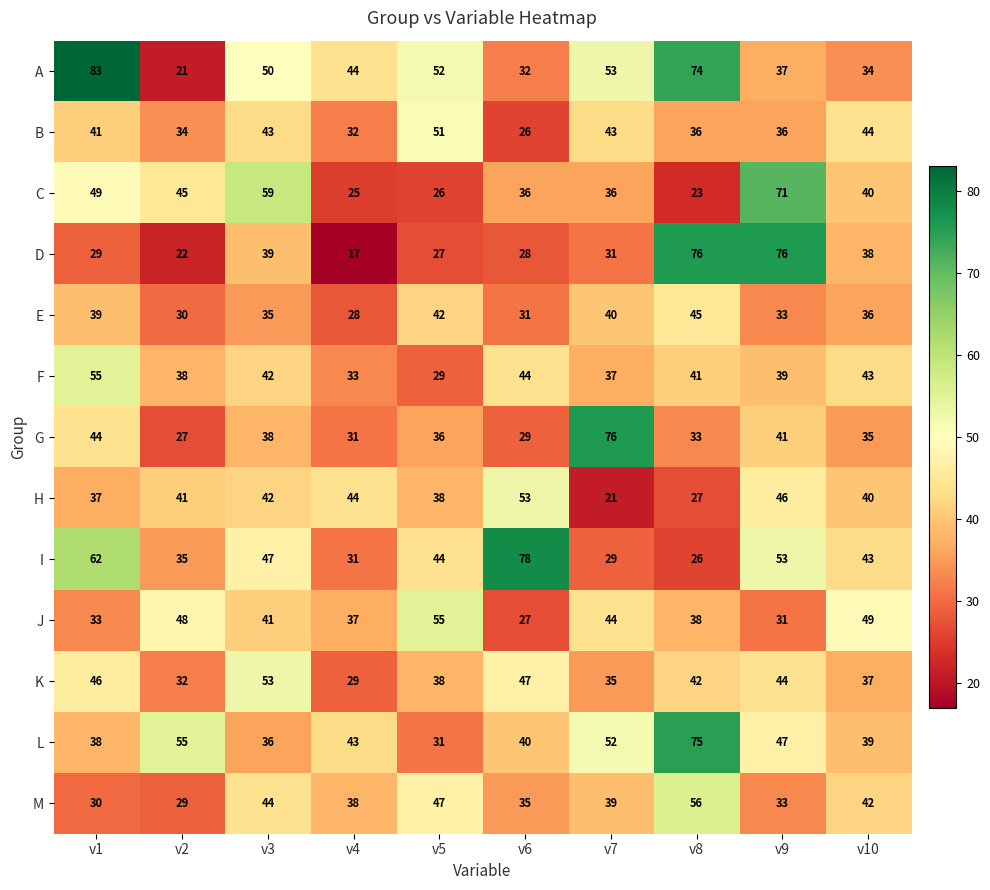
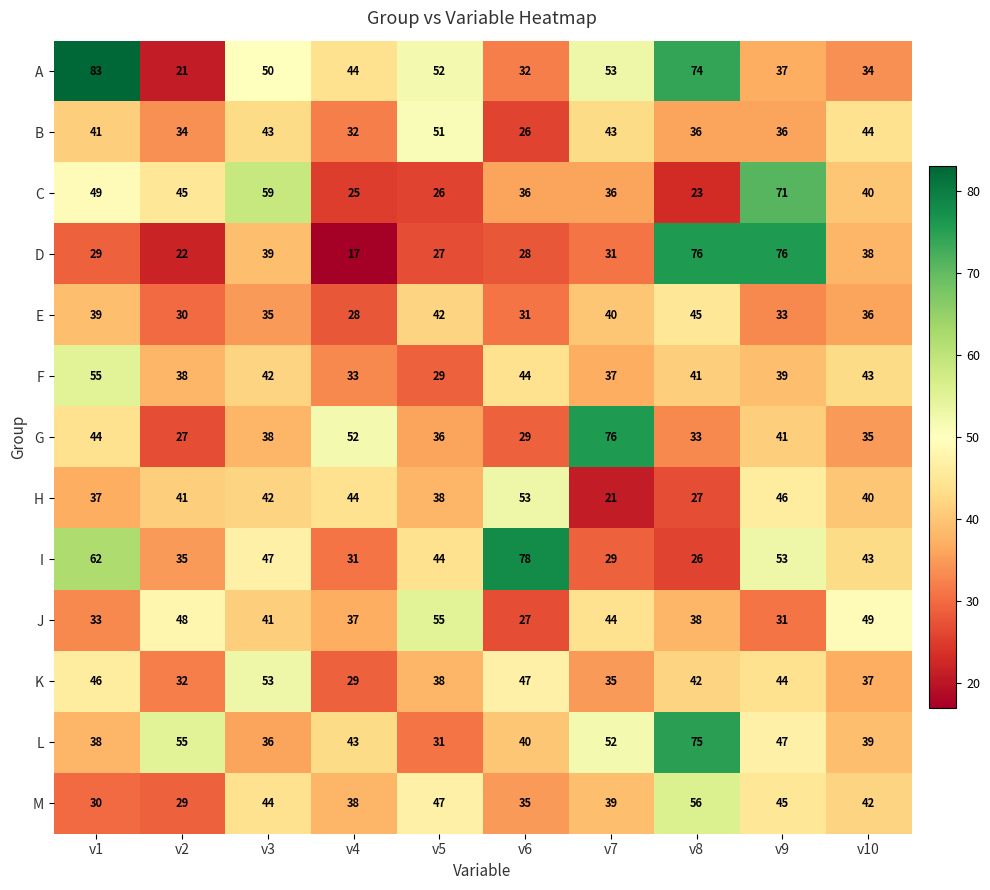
G, v4: 31 -> 52
M, v9: 33 -> 45
